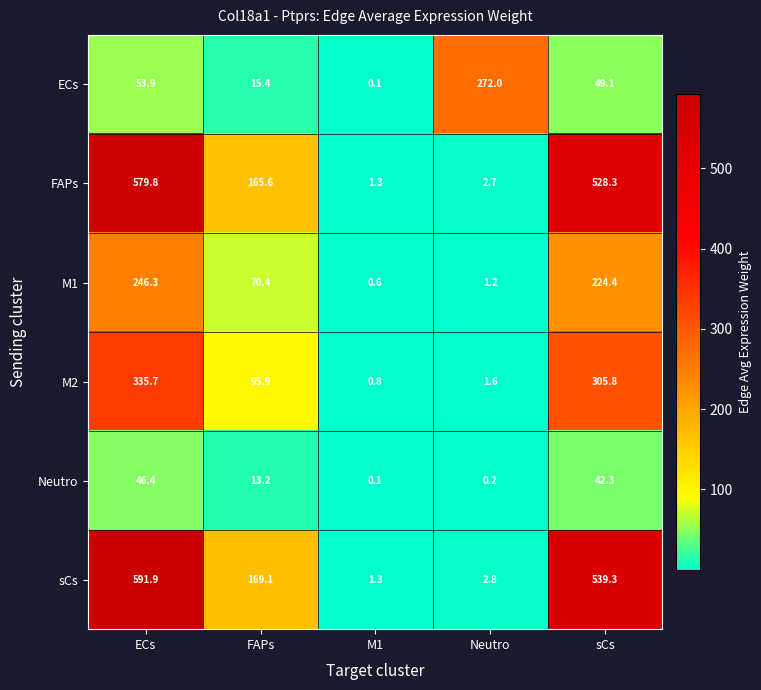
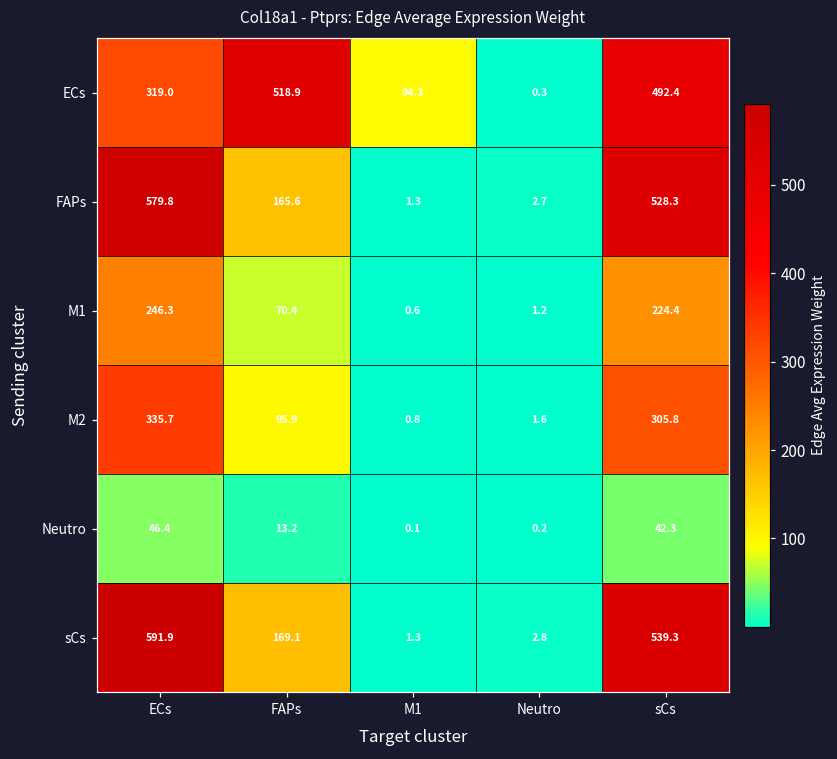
ECs, ECs: 53.9 -> 319.0
ECs, FAPs: 15.4 -> 518.9
ECs, M1: 0.1 -> 94.3
ECs, Neutro: 272.0 -> 0.3
ECs, sCs: 49.1 -> 492.4
